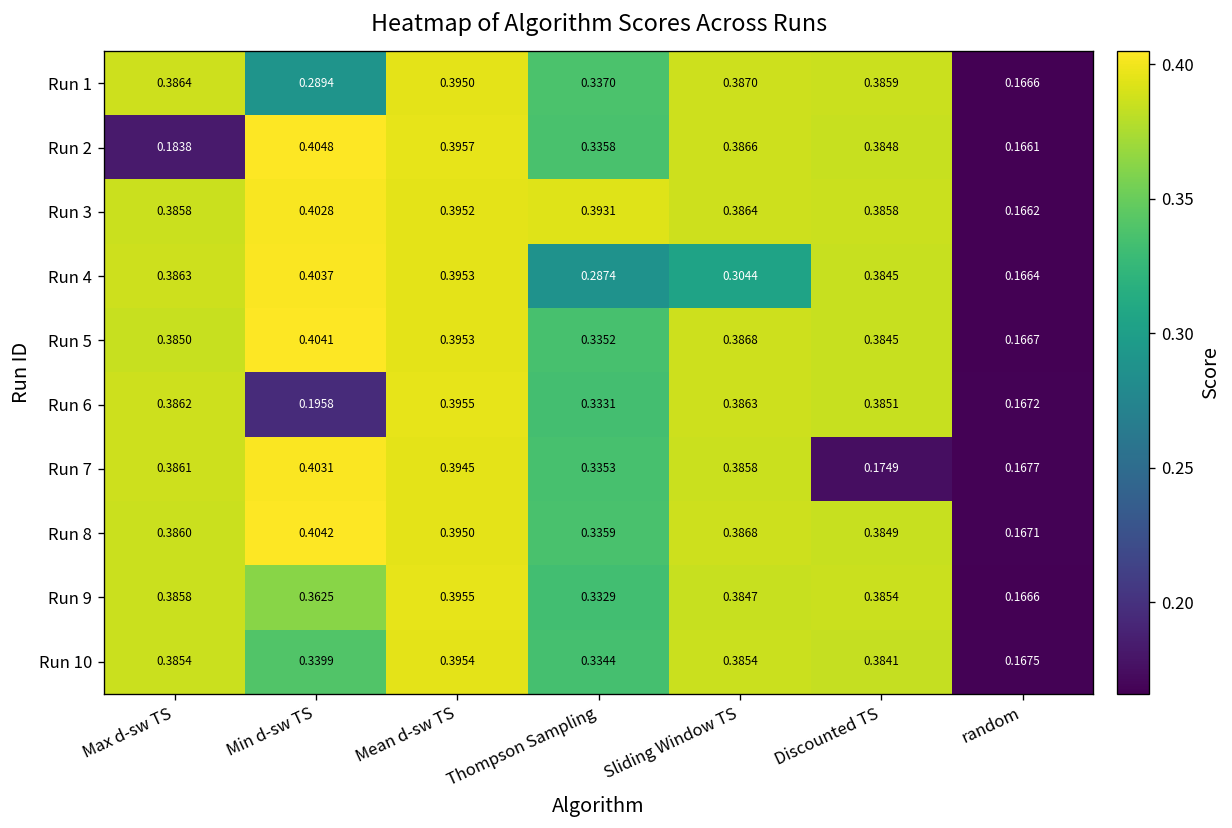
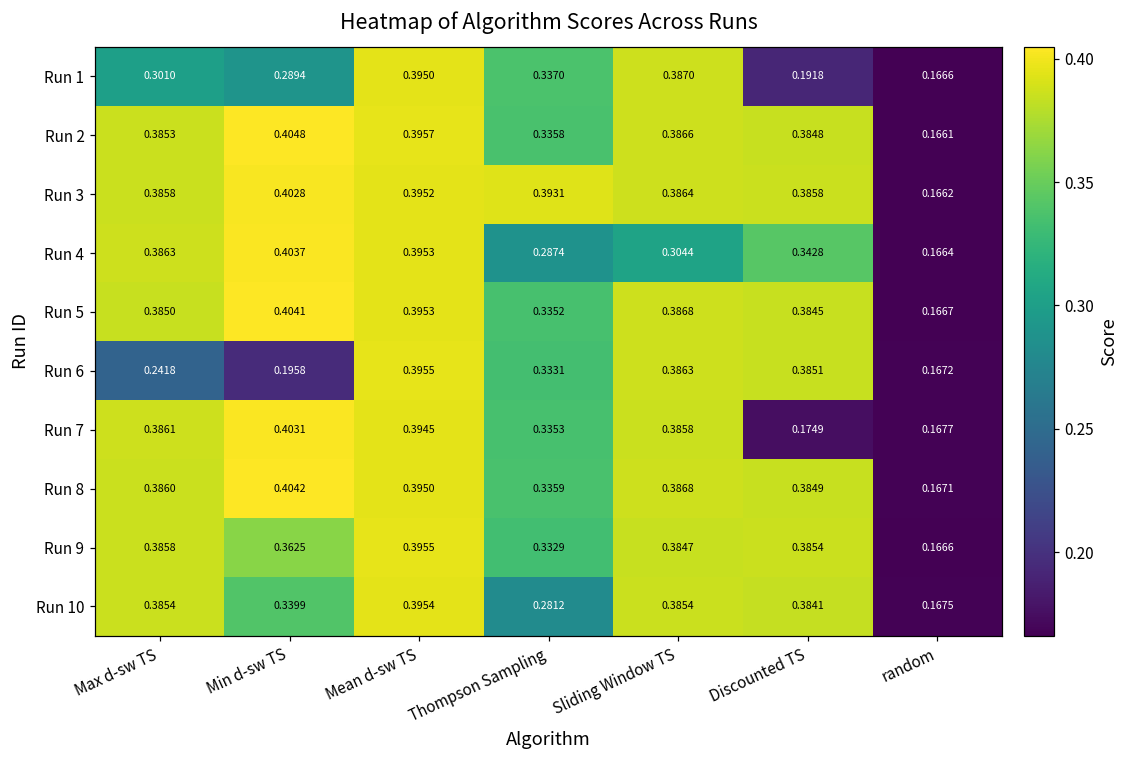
Run 1, Max d-sw TS: 0.3864 -> 0.3010
Run 1, Discounted TS: 0.3859 -> 0.1918
Run 2, Max d-sw TS: 0.1838 -> 0.3853
Run 4, Discounted TS: 0.3845 -> 0.3428
Run 6, Max d-sw TS: 0.3862 -> 0.2418
Run 10, Thompson Sampling: 0.3344 -> 0.2812
